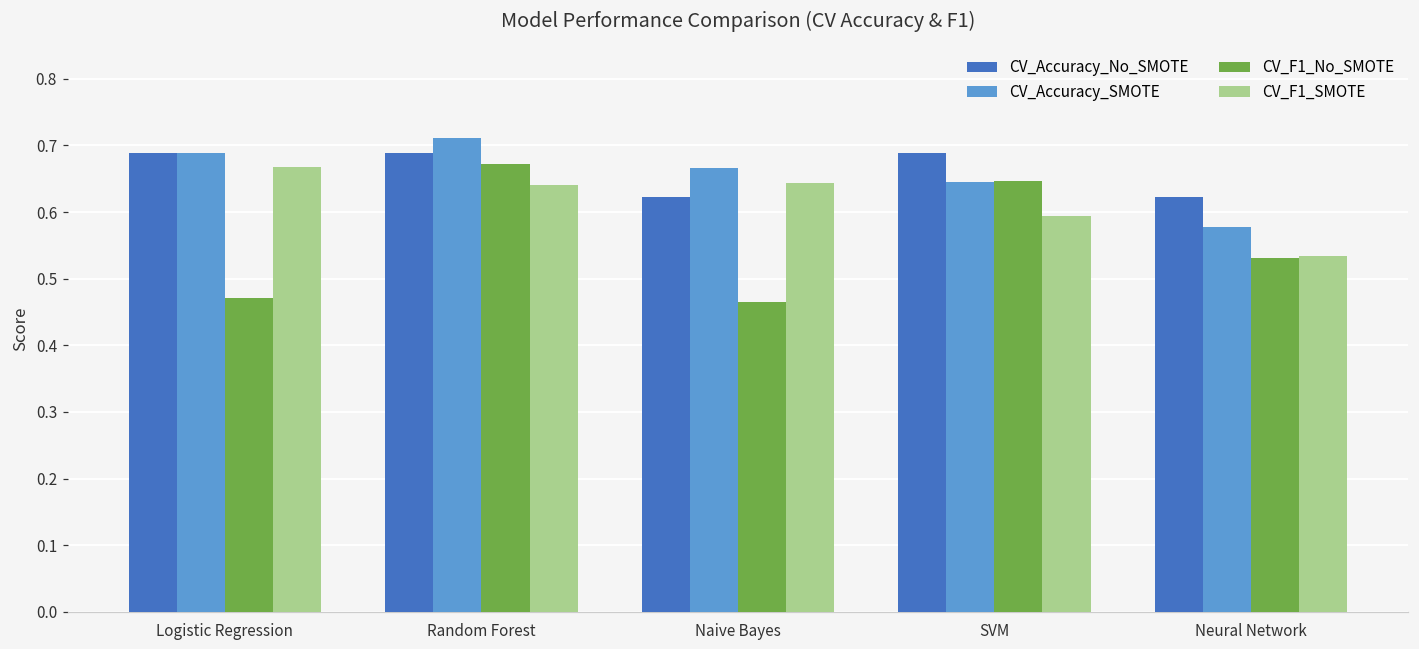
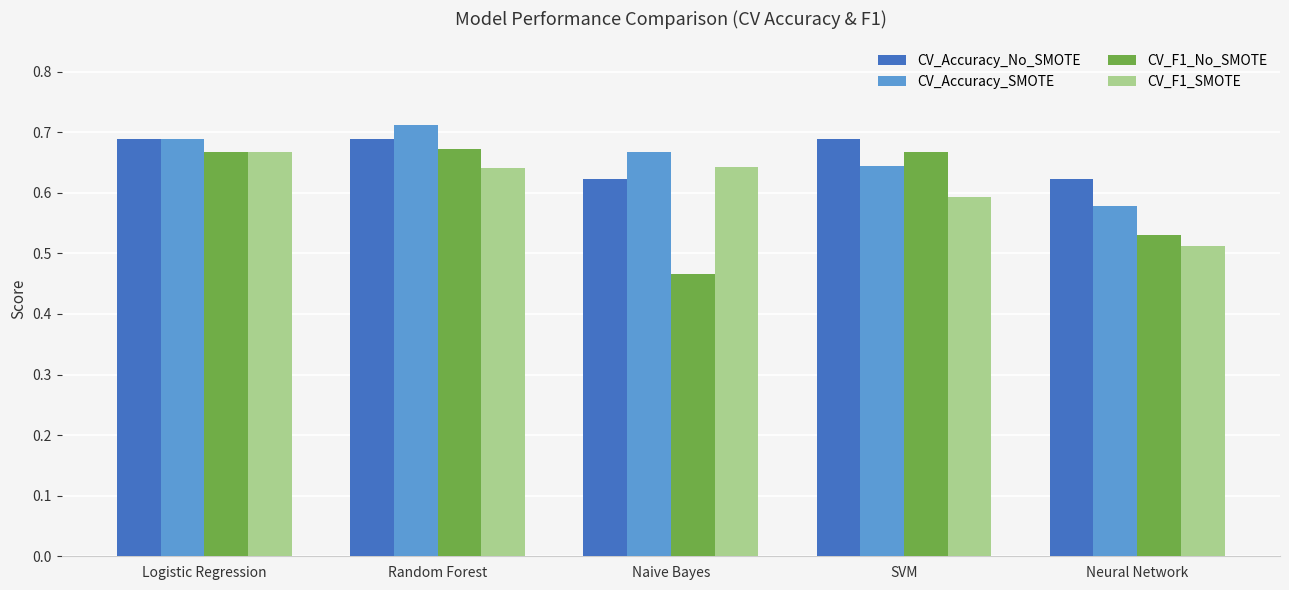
CV_F1_No_SMOTE, Logistic Regression: 0.47 -> 0.67
CV_F1_No_SMOTE, SVM: 0.65 -> 0.67
CV_F1_SMOTE, Neural Network: 0.53 -> 0.51
